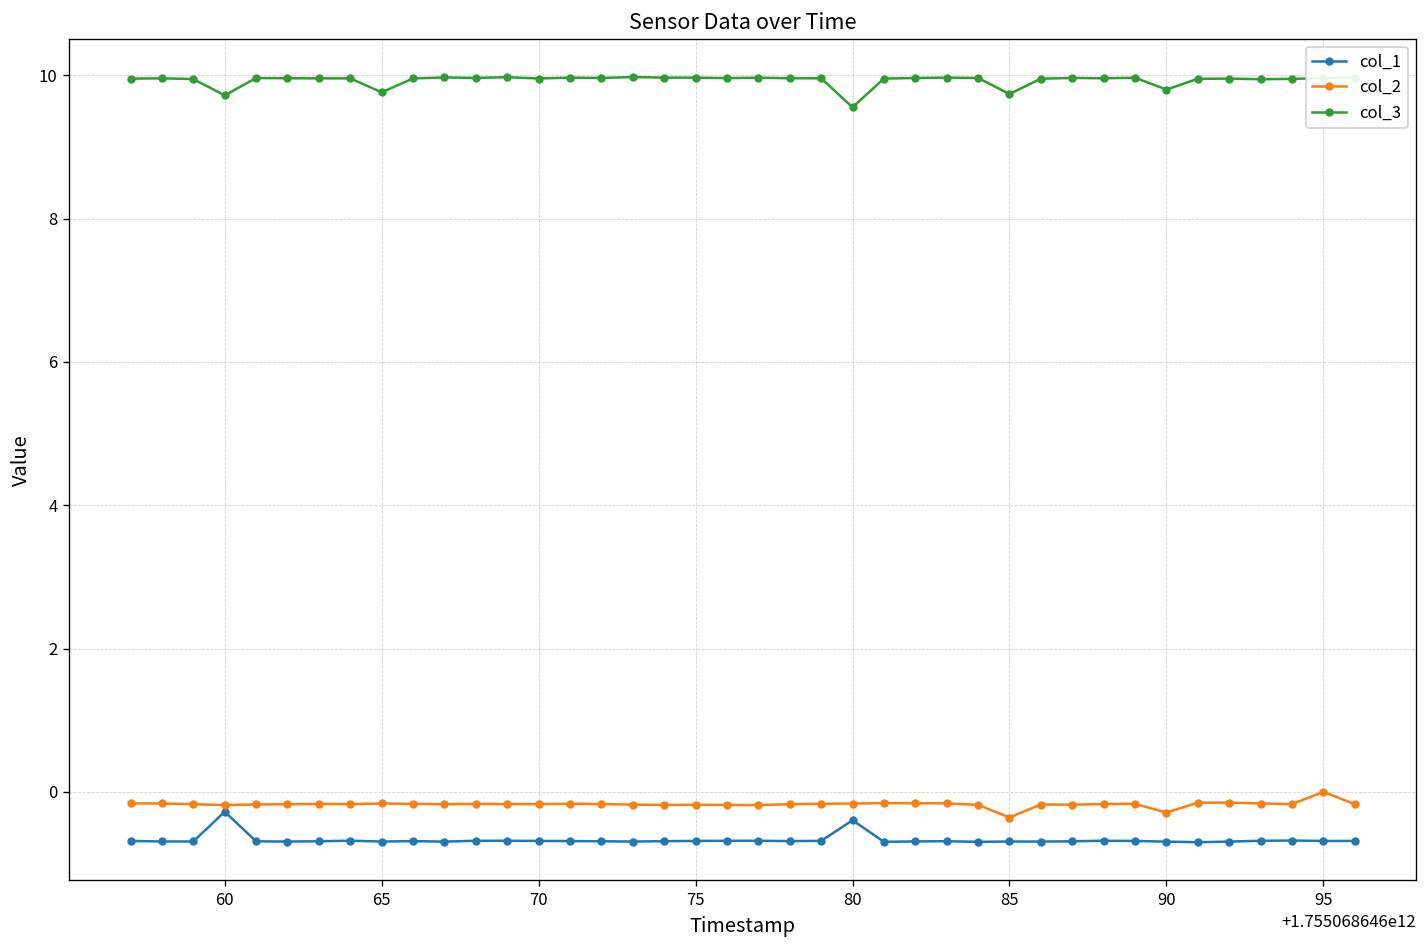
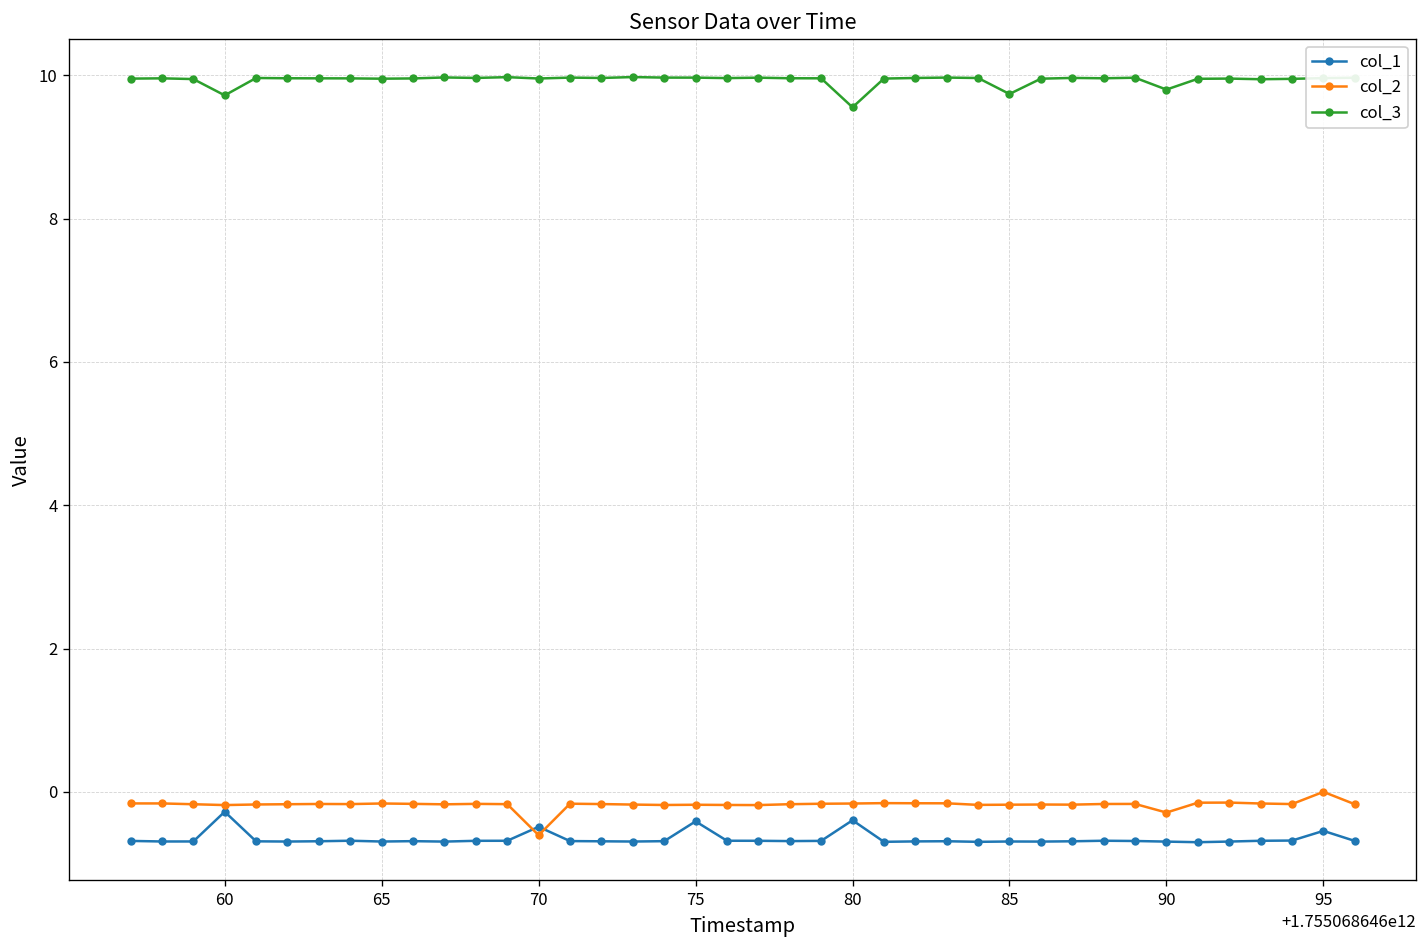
col_3, 65: 9.8 -> 10.0
col_1, 70: -0.7 -> -0.5
col_2, 70: -0.2 -> -0.6
col_1, 75: -0.7 -> -0.4
col_2, 85: -0.4 -> -0.2
col_1, 95: -0.7 -> -0.5
